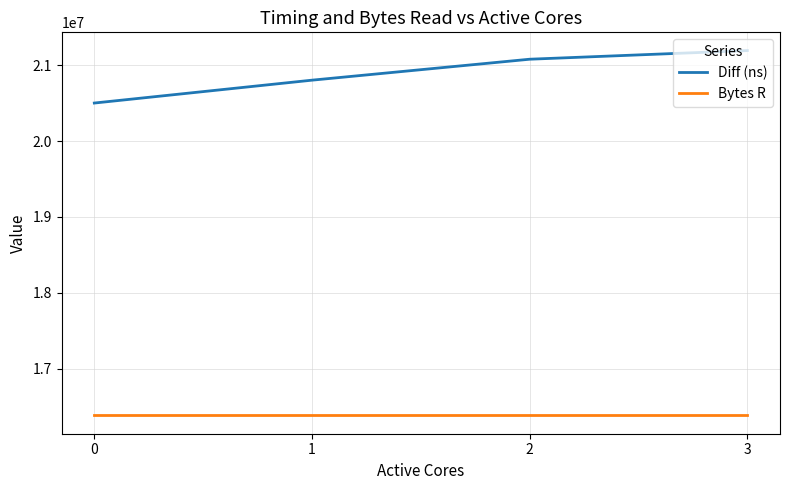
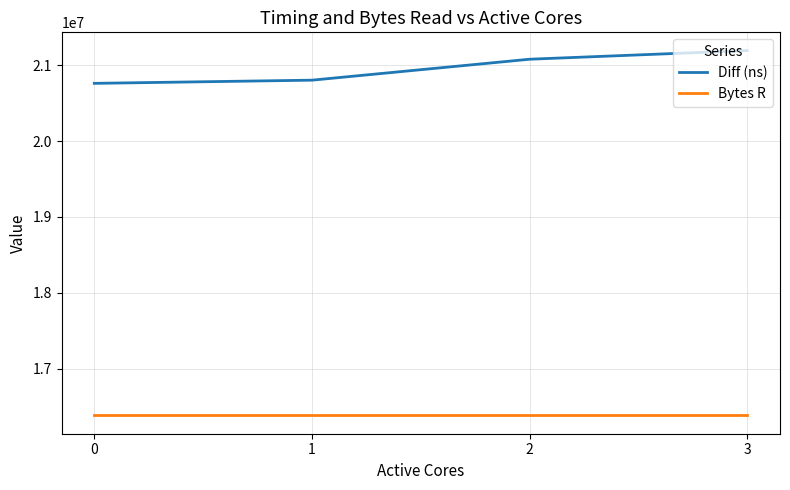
Diff (ns), 0: 20500000 -> 20800000
